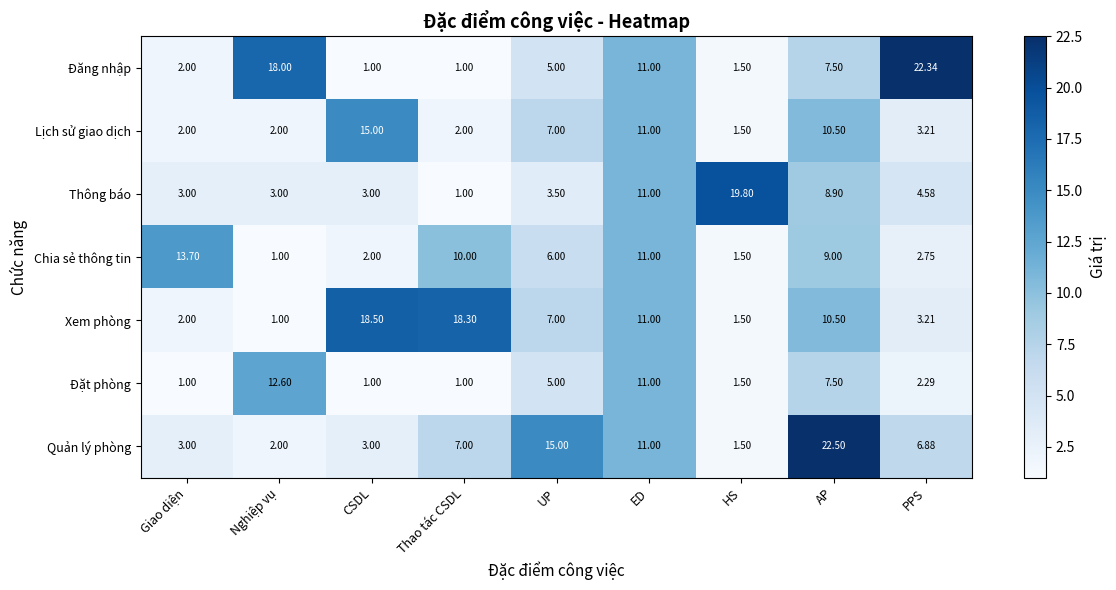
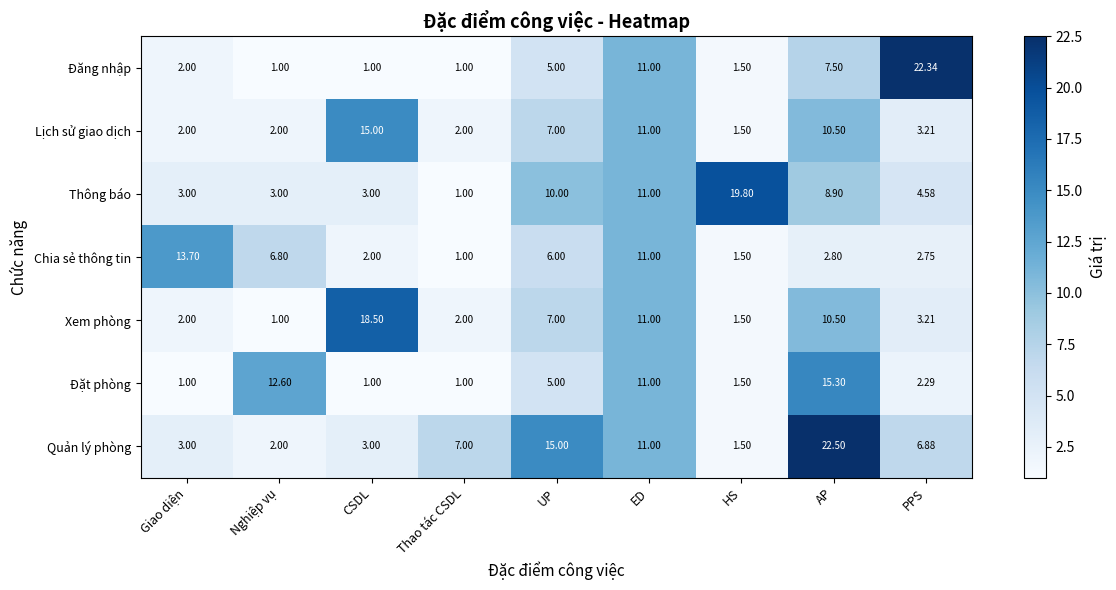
Đăng nhập, Nghiệp vụ: 18.00 -> 1.00
Thông báo, UP: 3.50 -> 10.00
Chia sẻ thông tin, Nghiệp vụ: 1.00 -> 6.80
Chia sẻ thông tin, Thao tác CSDL: 10.00 -> 1.00
Chia sẻ thông tin, AP: 9.00 -> 2.80
Xem phòng, Thao tác CSDL: 18.30 -> 2.00
Đặt phòng, AP: 7.50 -> 15.30
